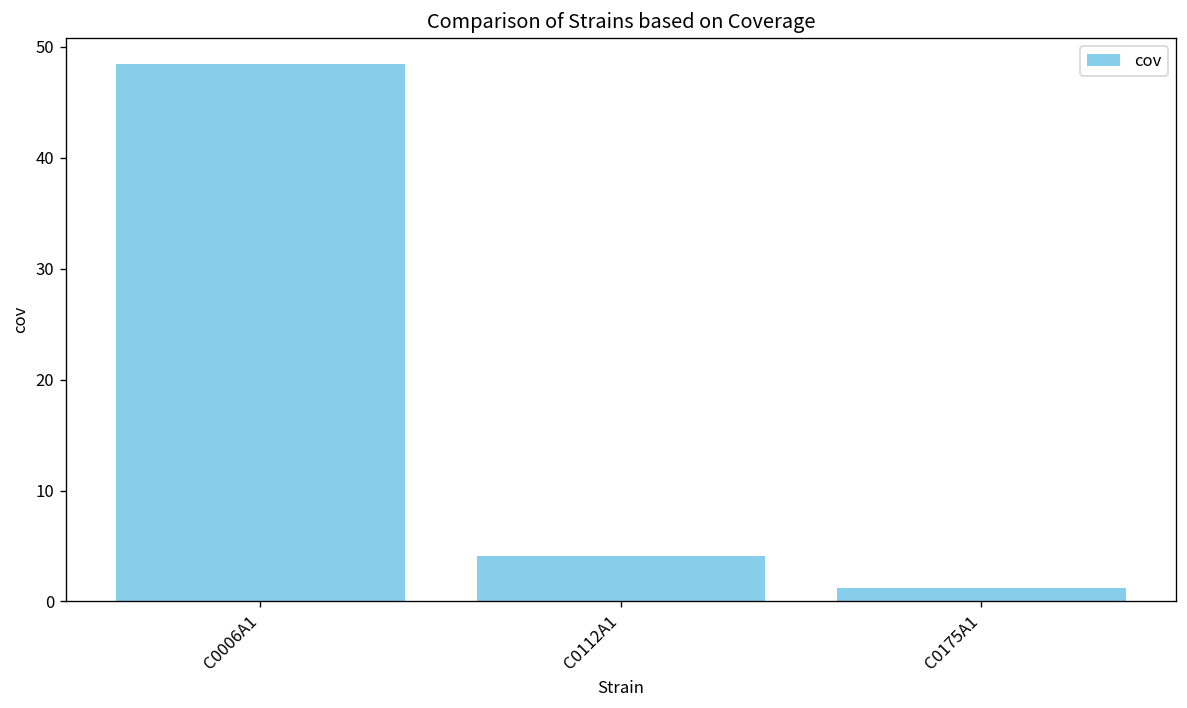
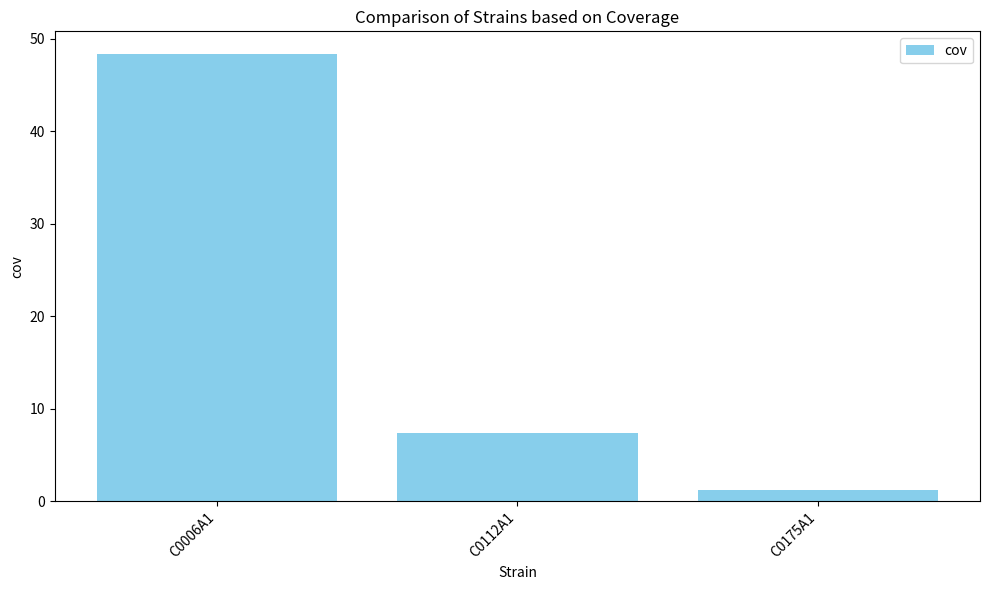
C0112A1: 4 -> 7
